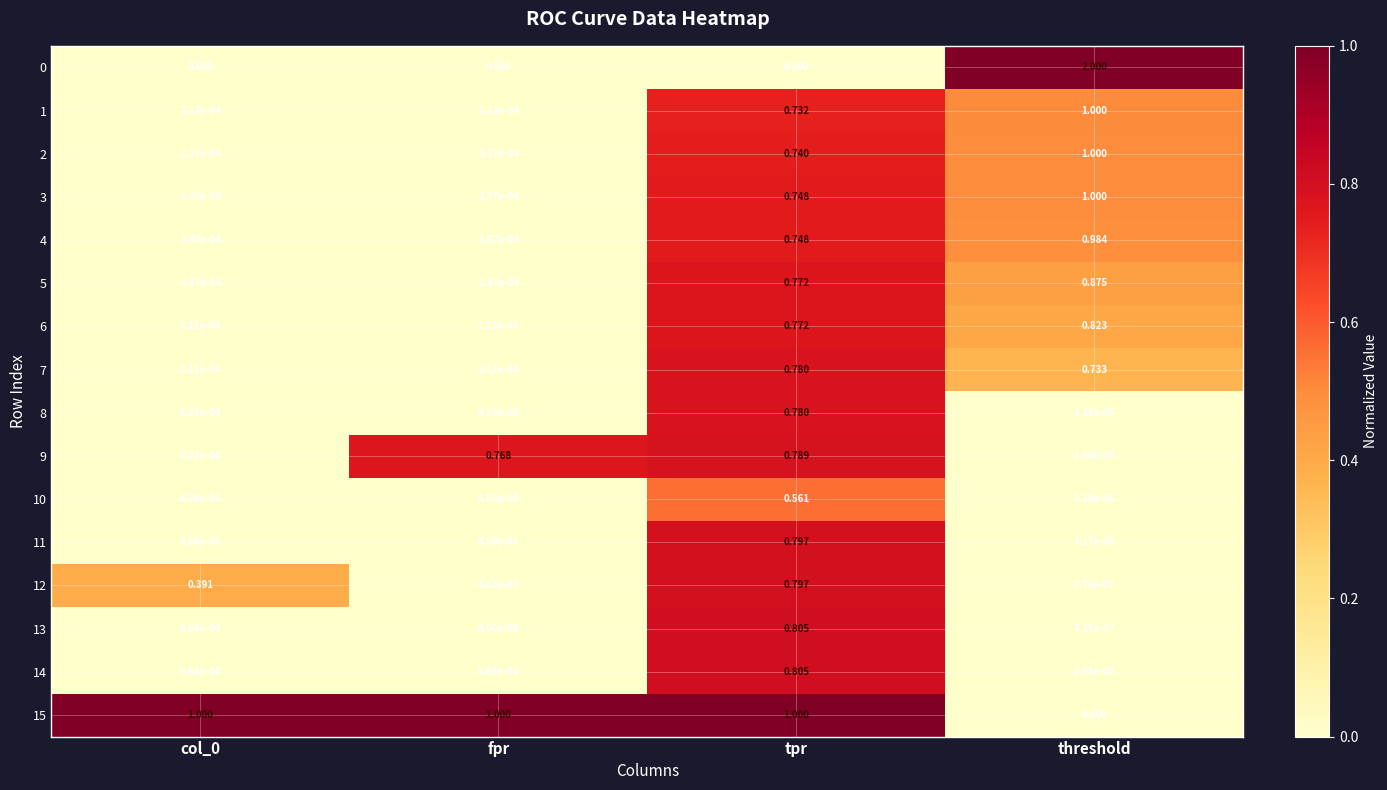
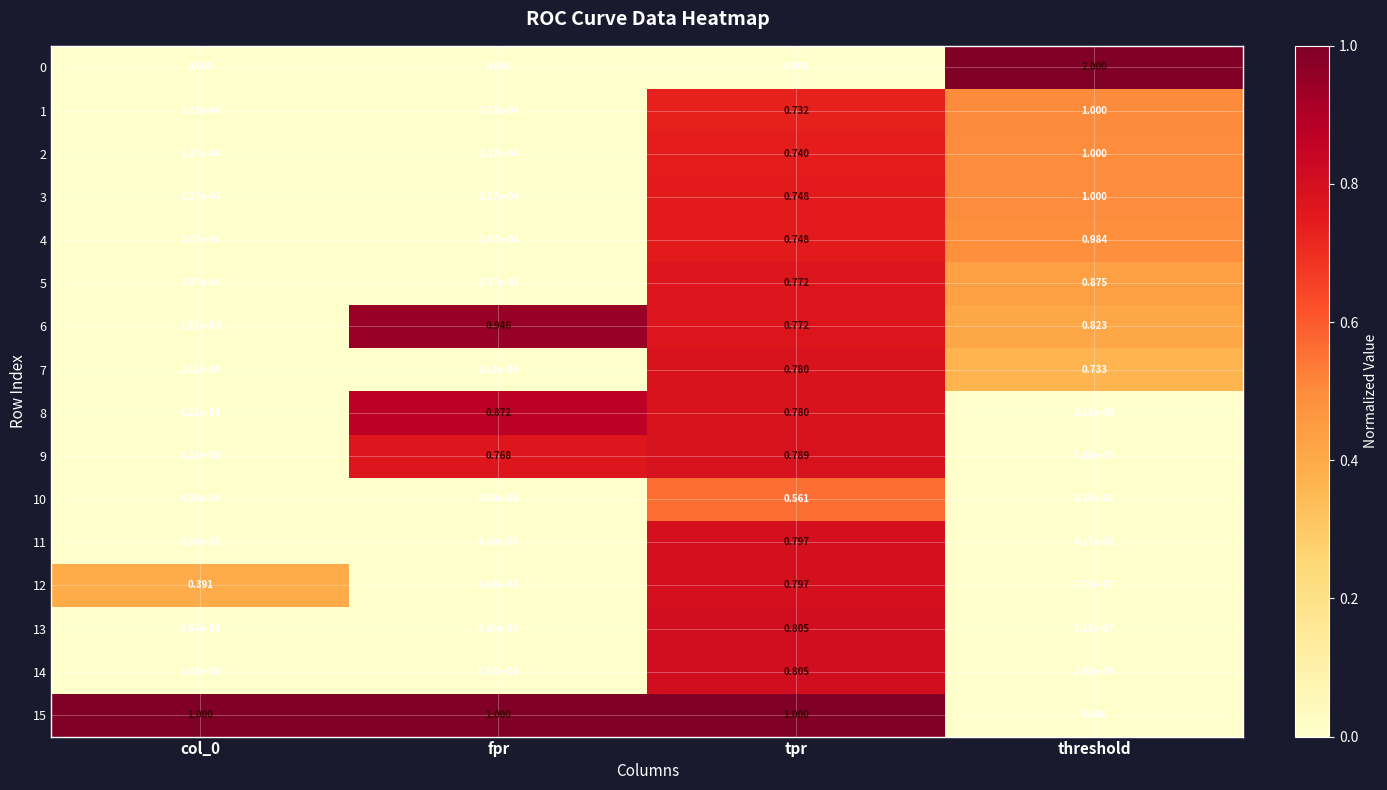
6, fpr: 2.11e-04 -> 0.946
8, fpr: 4.22e-04 -> 0.872
